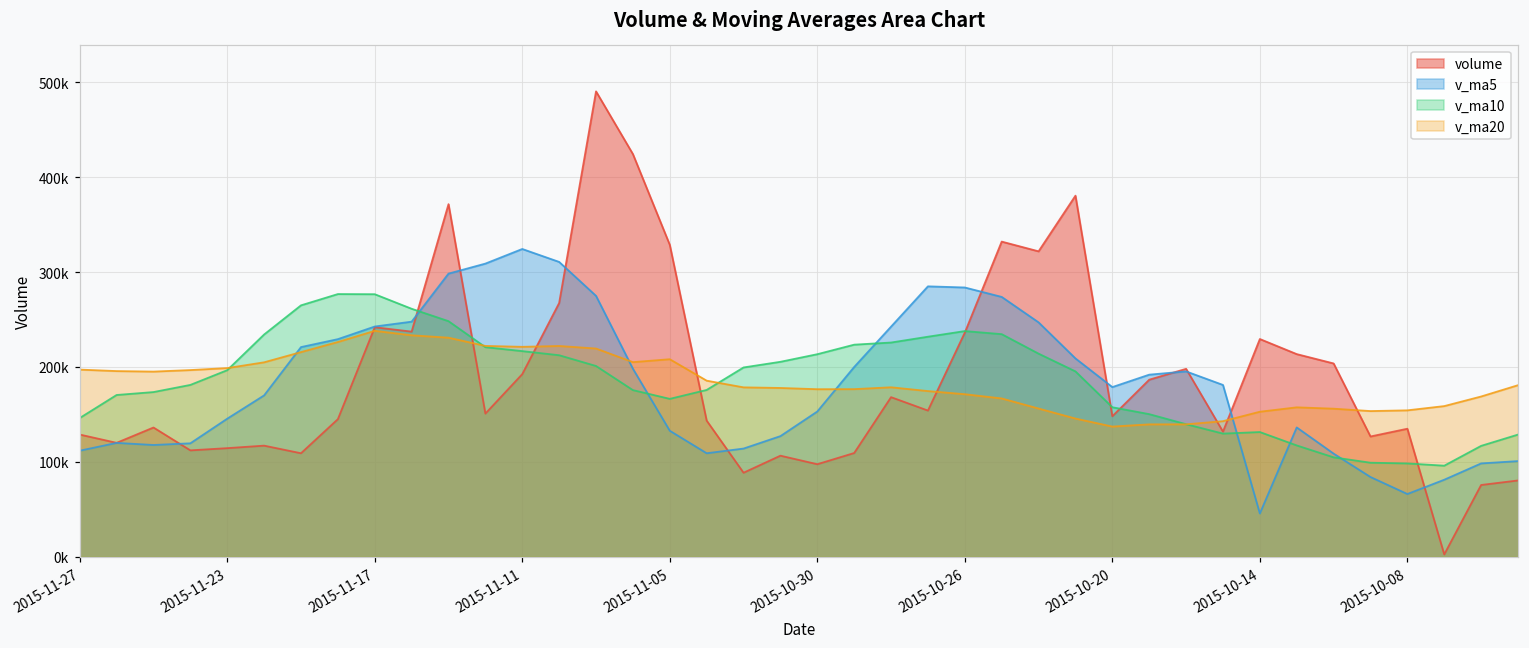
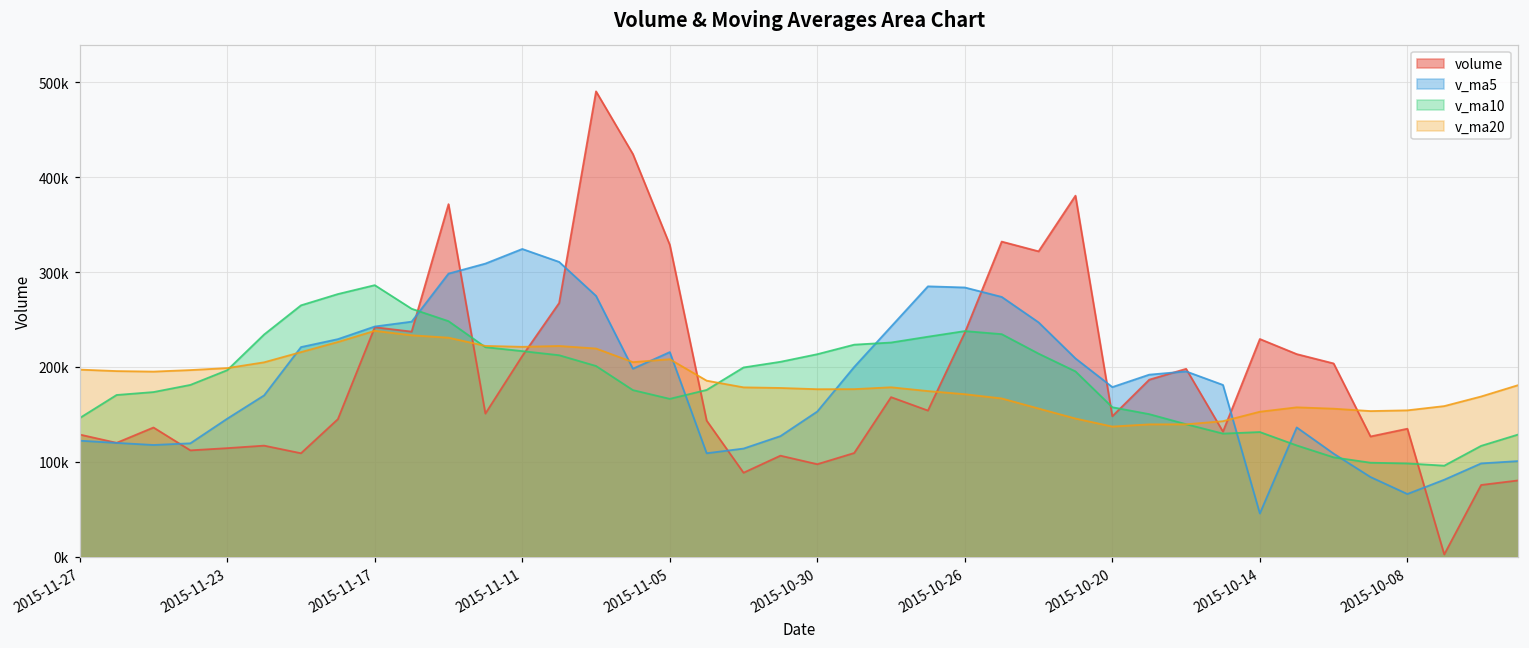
v_ma5, 2015-11-27: 110000 -> 120000
v_ma10, 2015-11-17: 280000 -> 290000
volume, 2015-11-11: 190000 -> 210000
v_ma5, 2015-11-05: 130000 -> 220000
